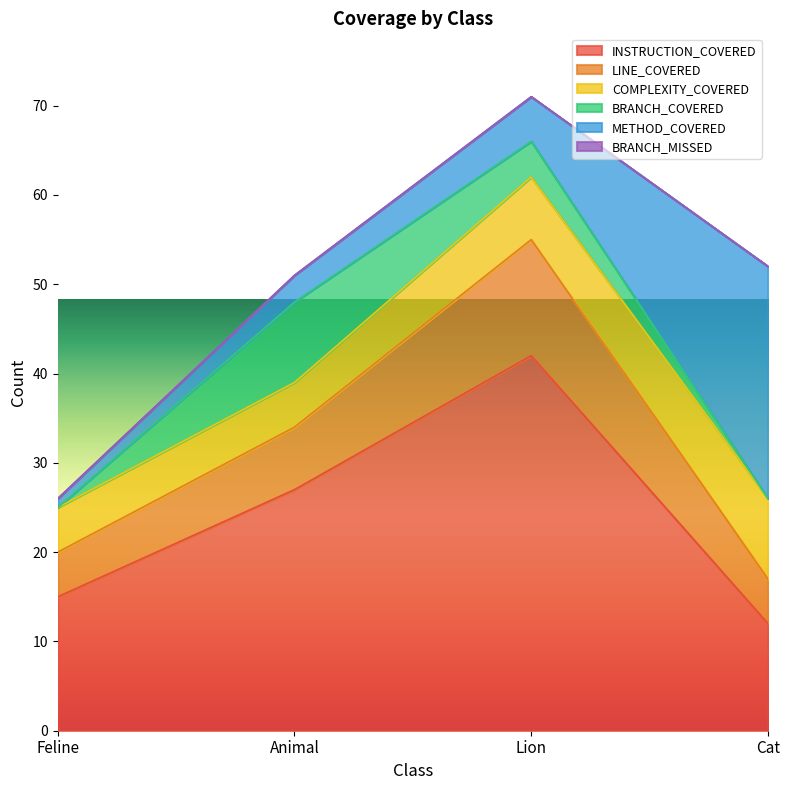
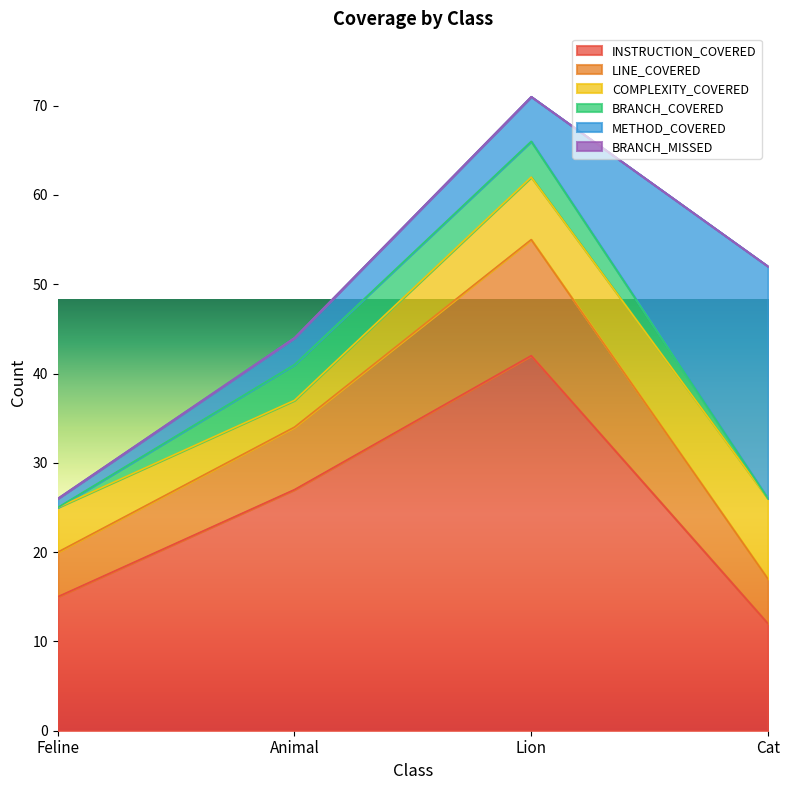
COMPLEXITY_COVERED, Animal: 5 -> 3
BRANCH_COVERED, Animal: 9 -> 4
